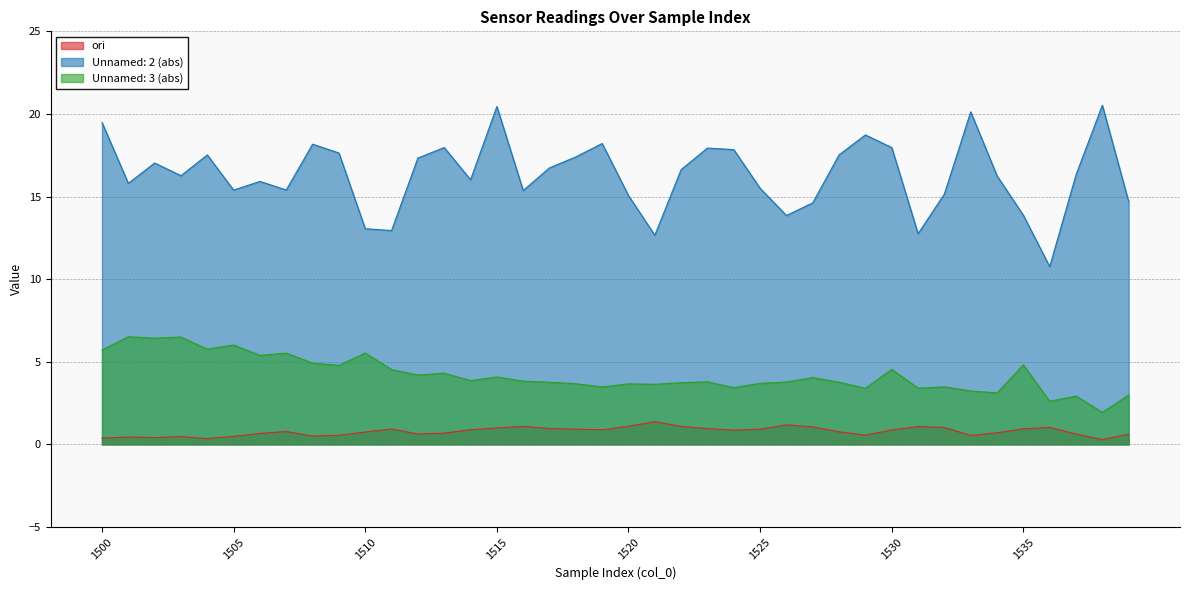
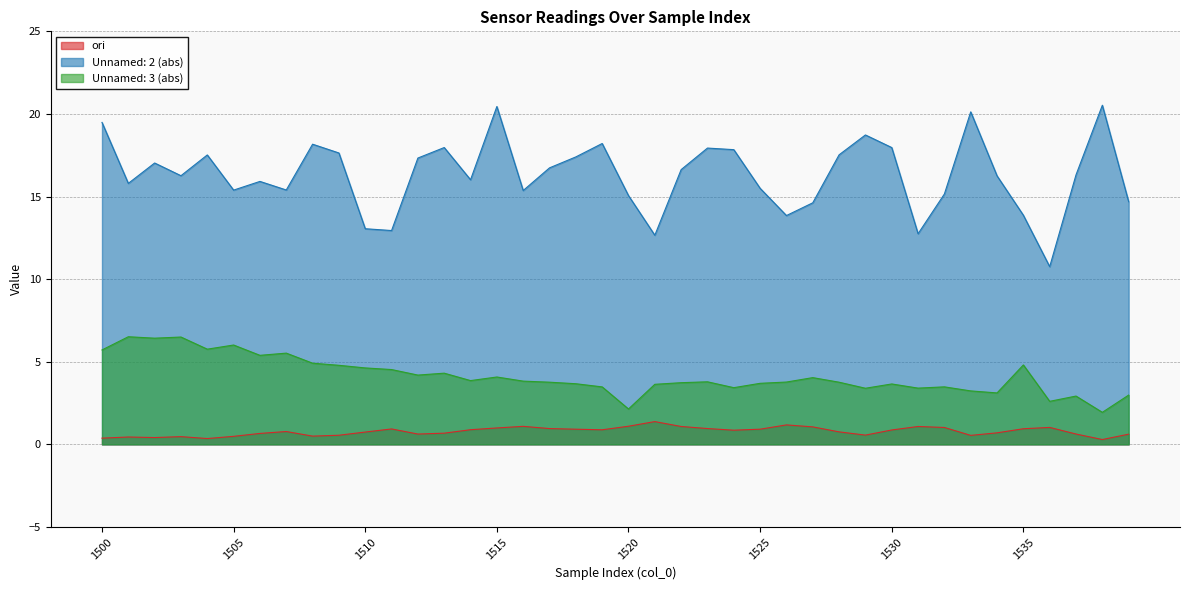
Unnamed: 3 (abs), 1510: 5.5 -> 4.6
Unnamed: 3 (abs), 1520: 3.7 -> 2.1
Unnamed: 3 (abs), 1530: 4.5 -> 3.7
